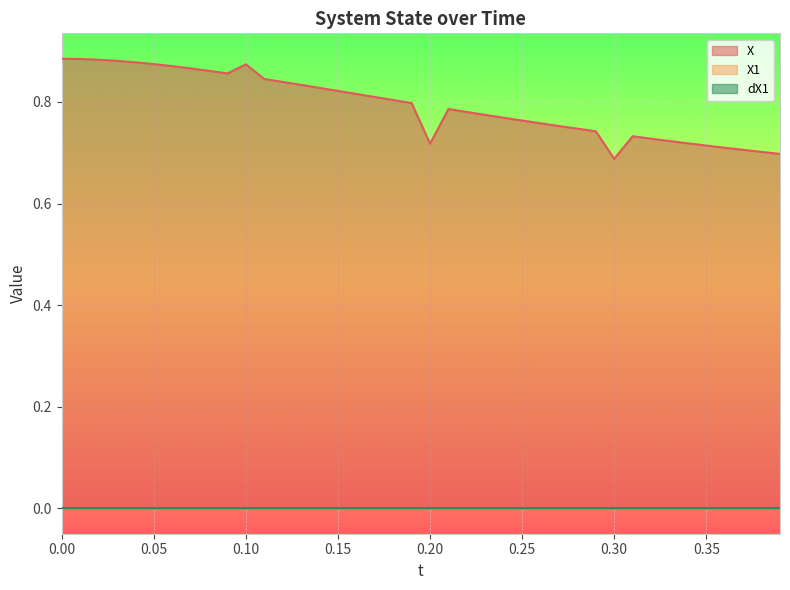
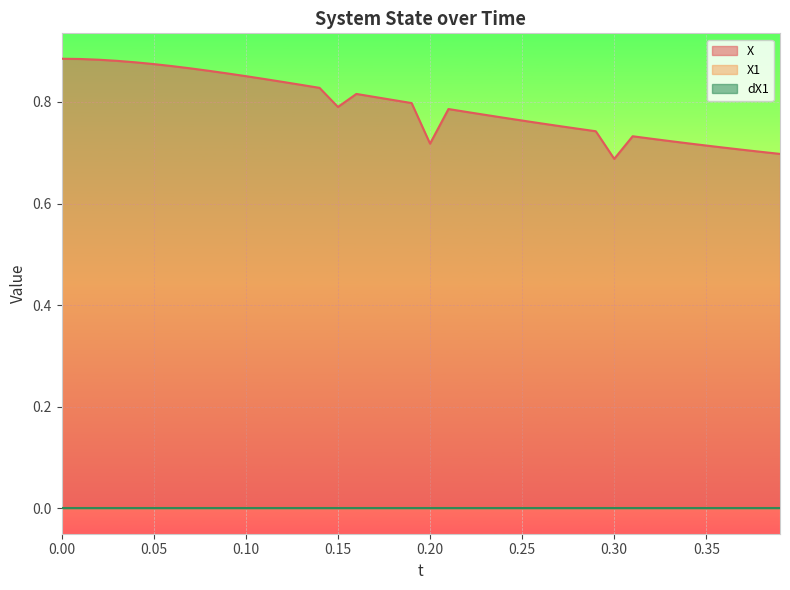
X, 0.10: 0.87 -> 0.85
X, 0.15: 0.82 -> 0.79
